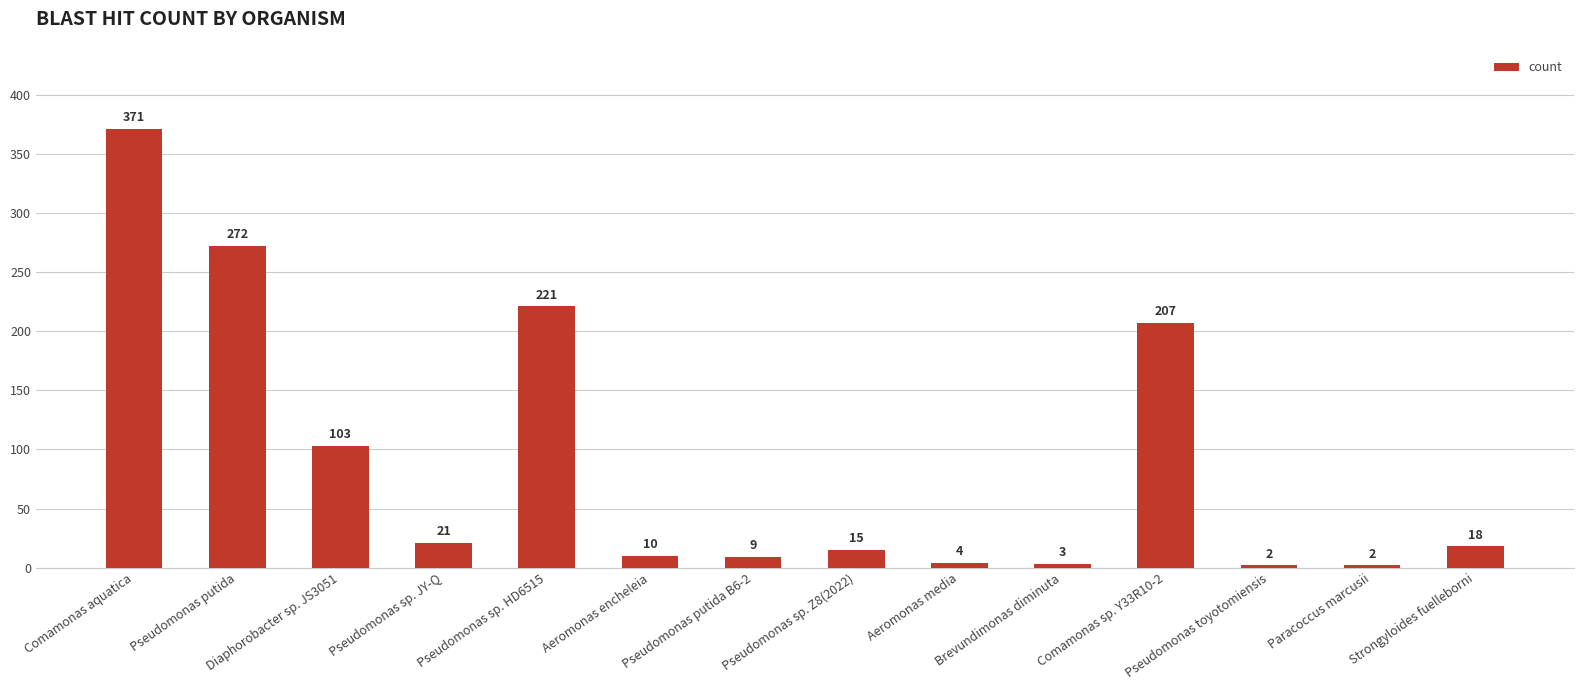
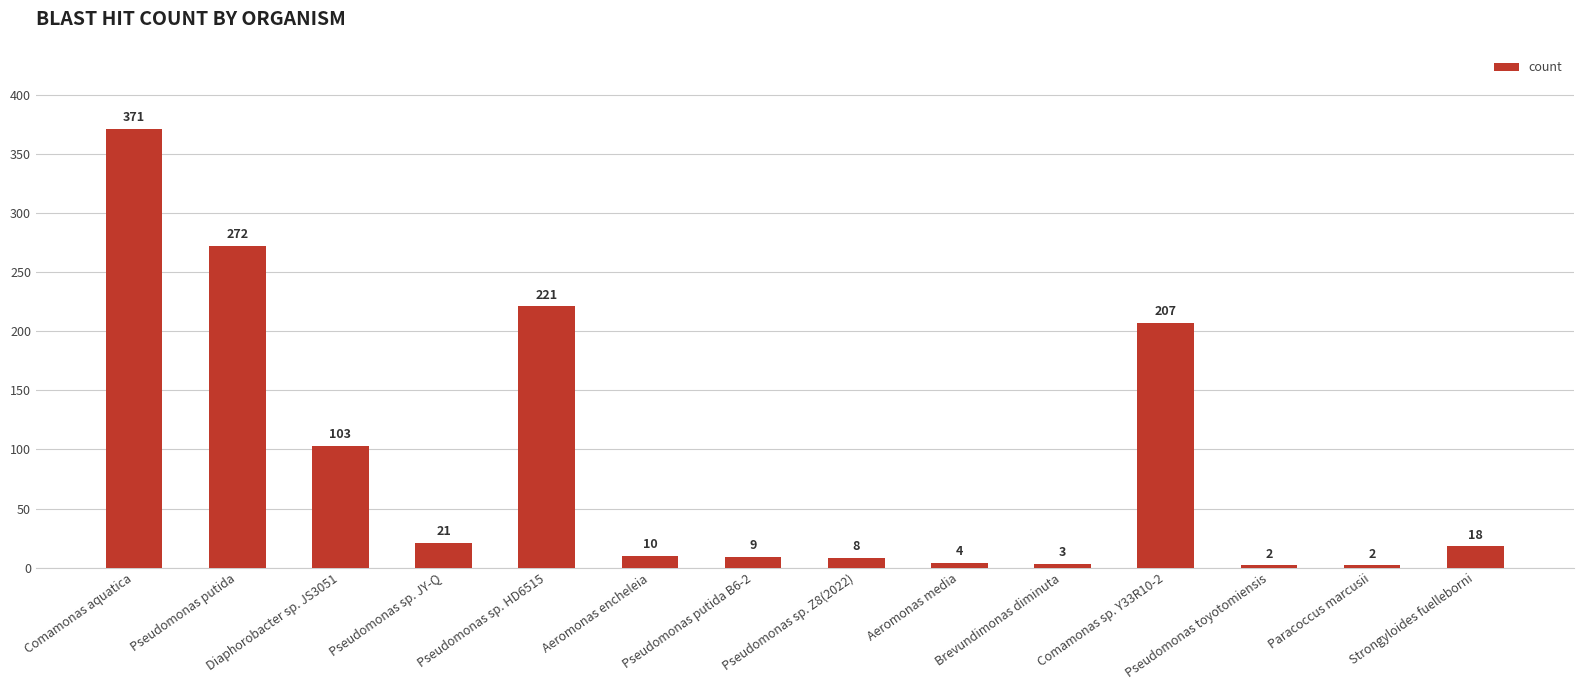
Pseudomonas sp. Z8(2022): 15 -> 8
